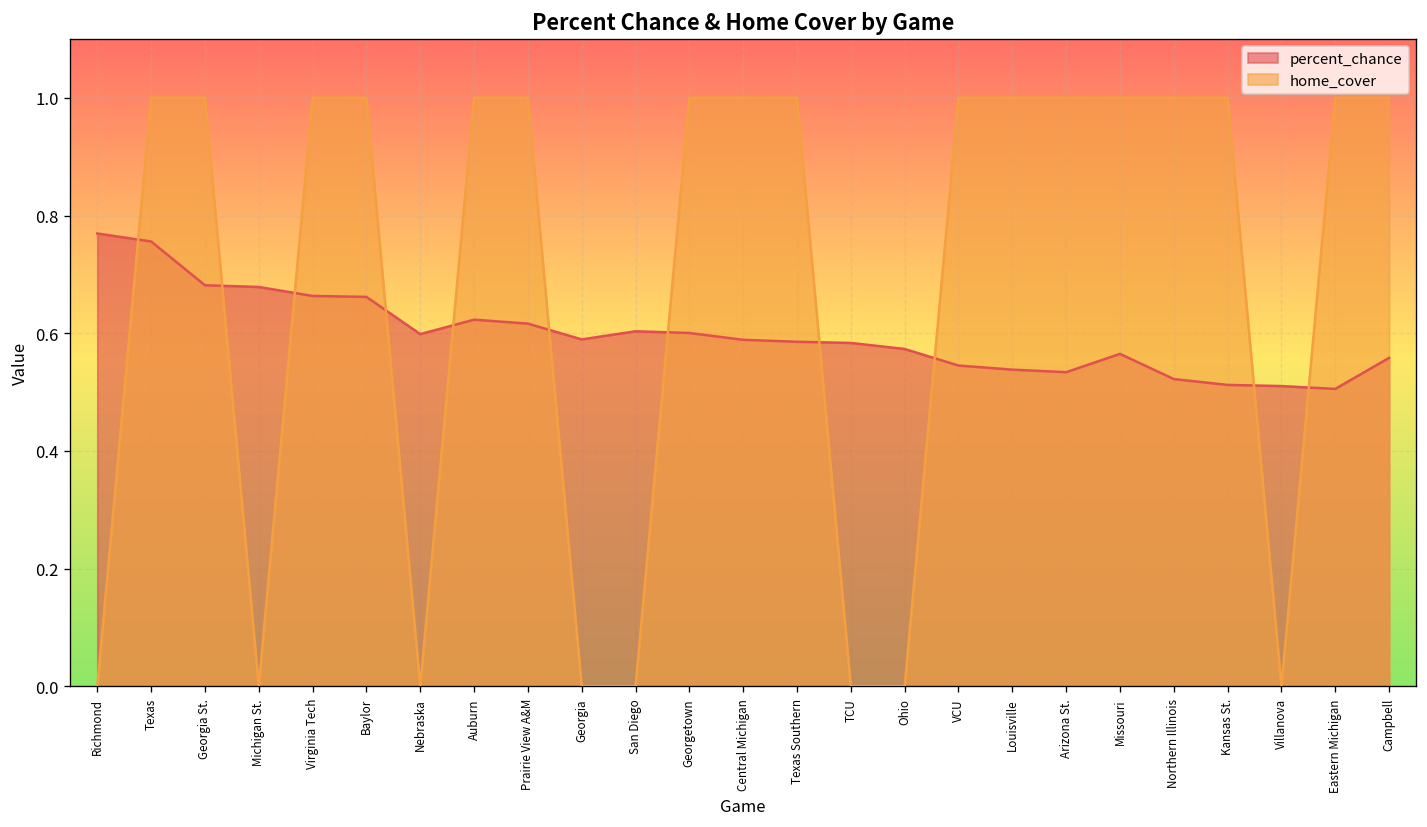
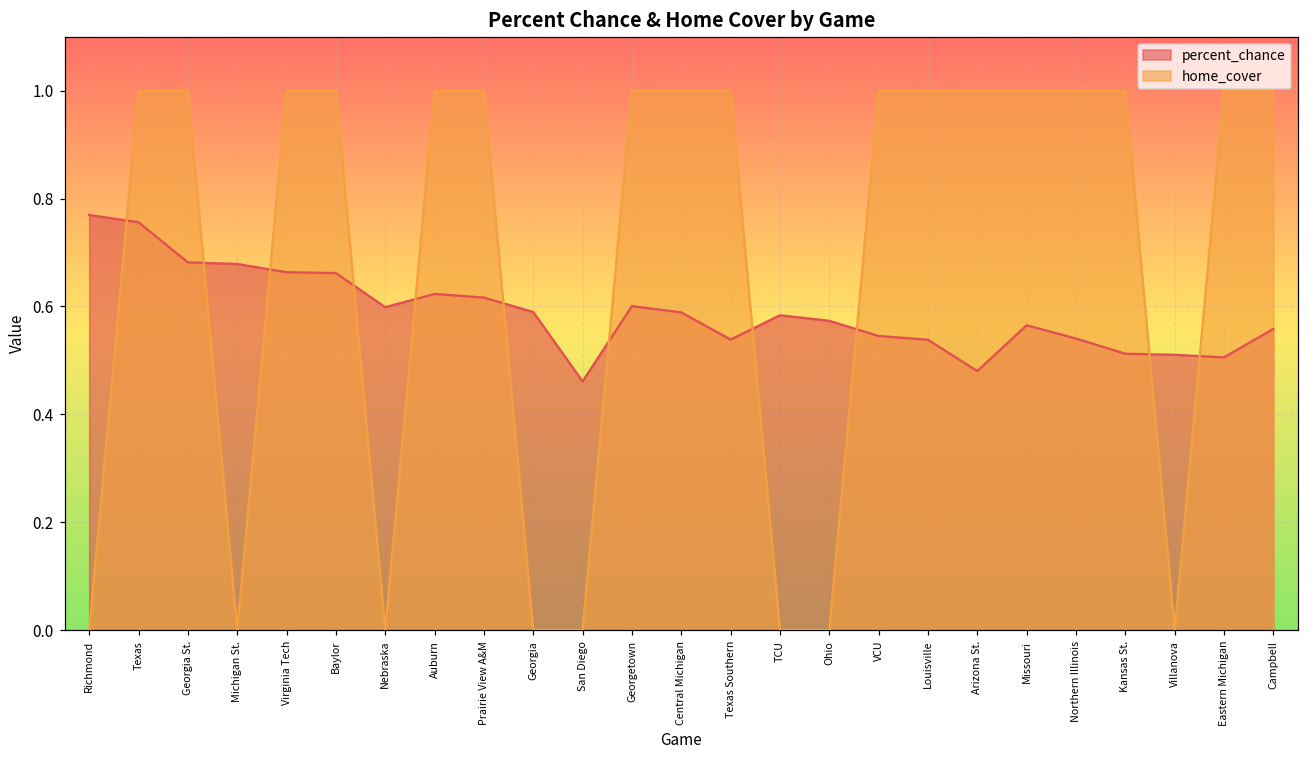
percent_chance, San Diego: 0.60 -> 0.46
percent_chance, Texas Southern: 0.59 -> 0.54
percent_chance, Arizona St.: 0.53 -> 0.48
percent_chance, Northern Illinois: 0.52 -> 0.54
